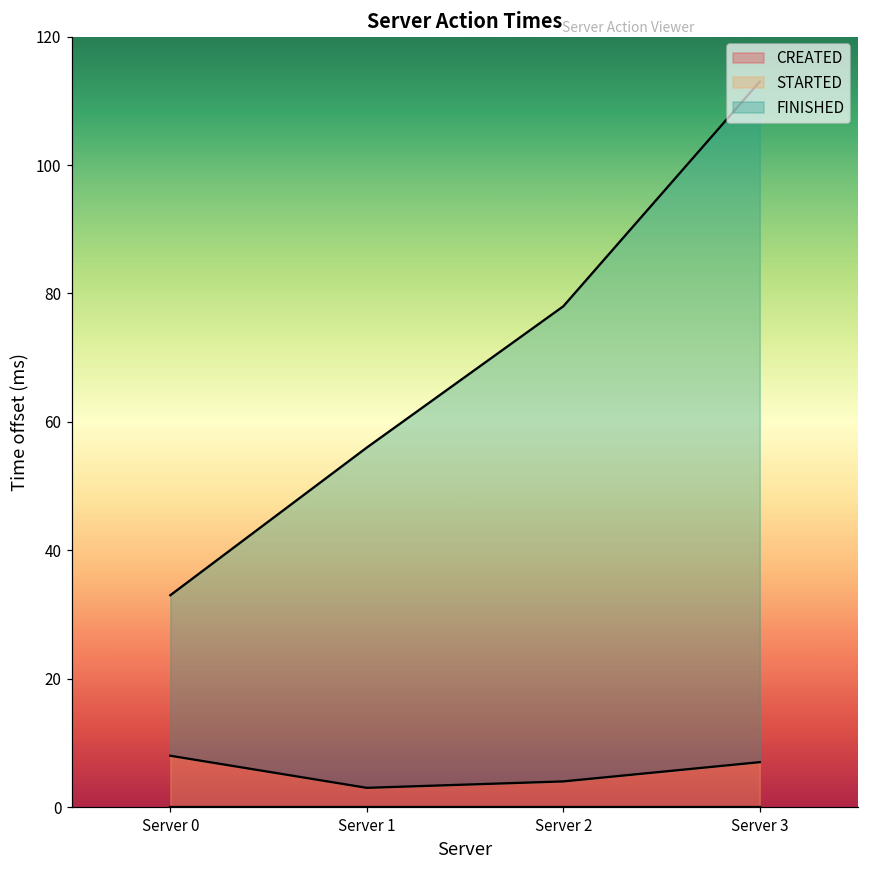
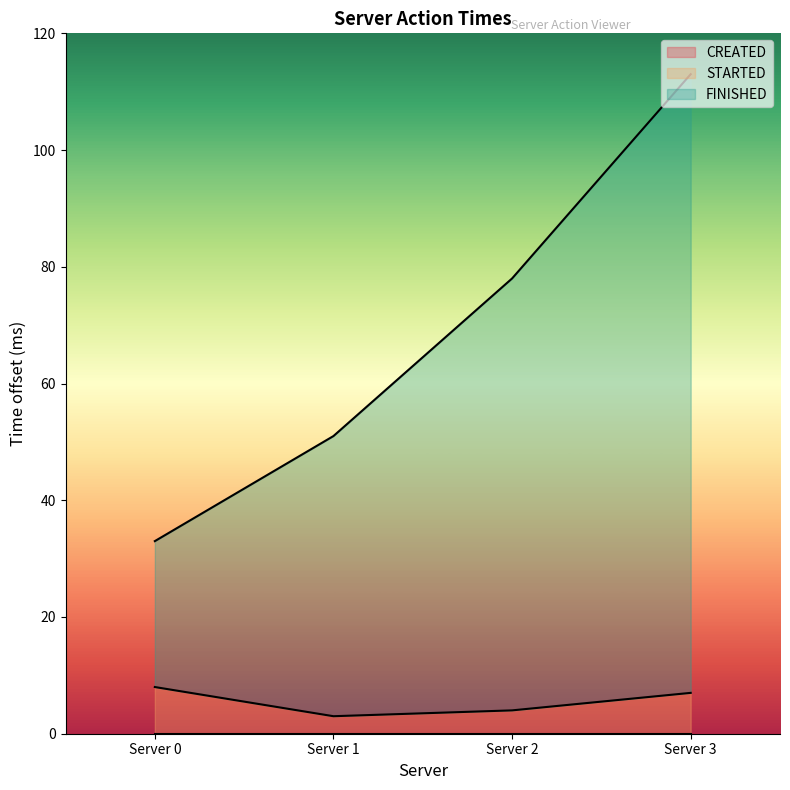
FINISHED, Server 1: 53 -> 48
